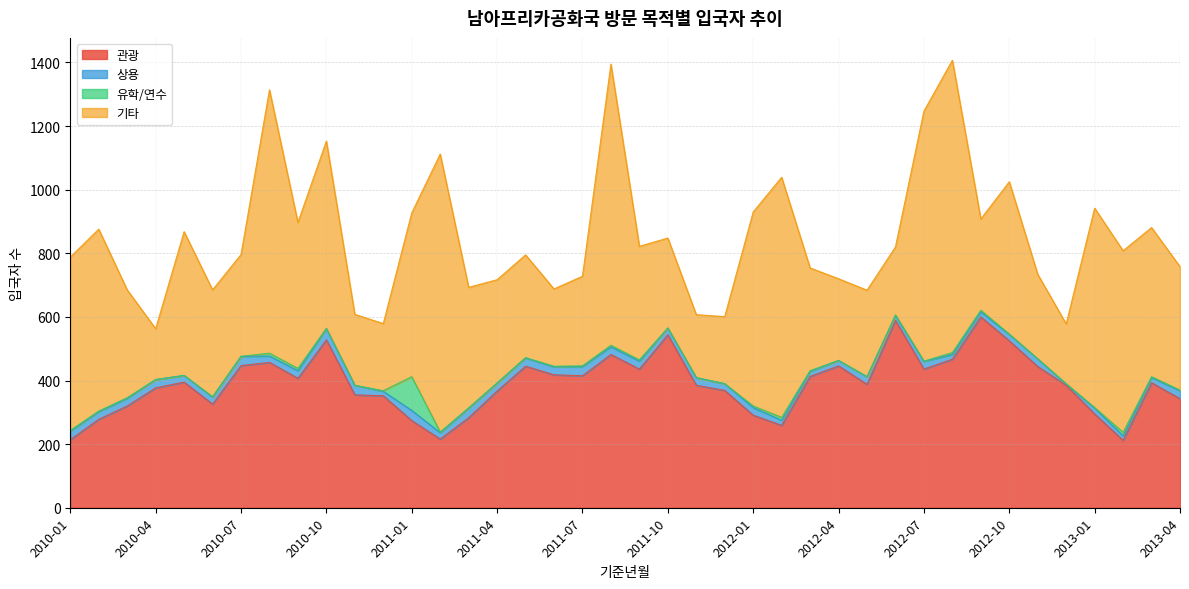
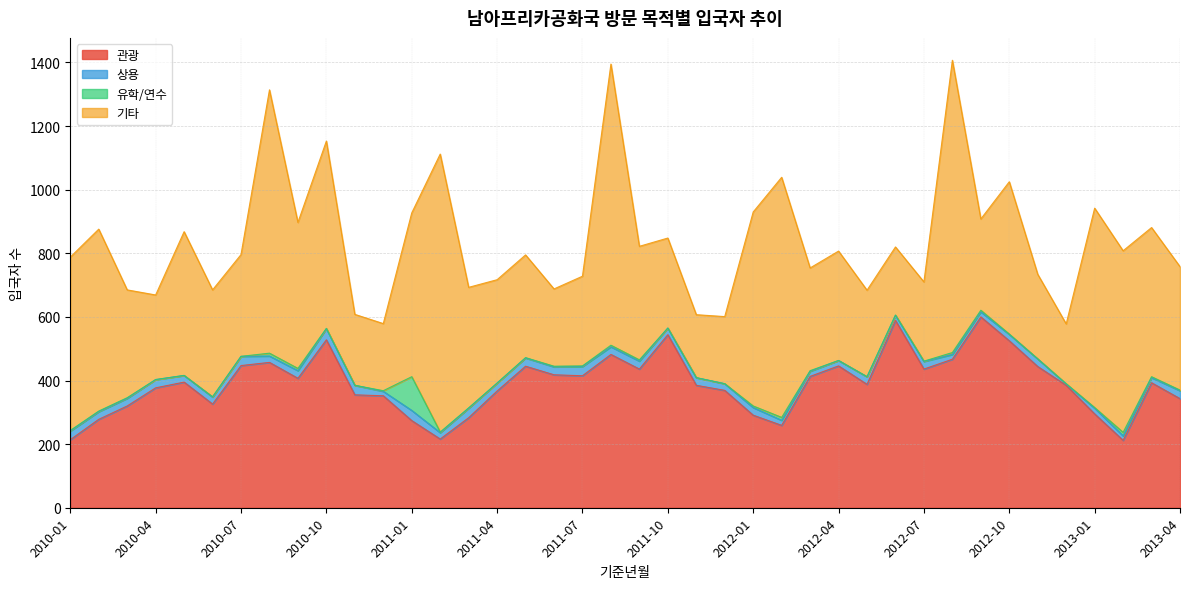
기타, 2010-04: 160 -> 270
기타, 2012-04: 260 -> 340
기타, 2012-07: 790 -> 250
